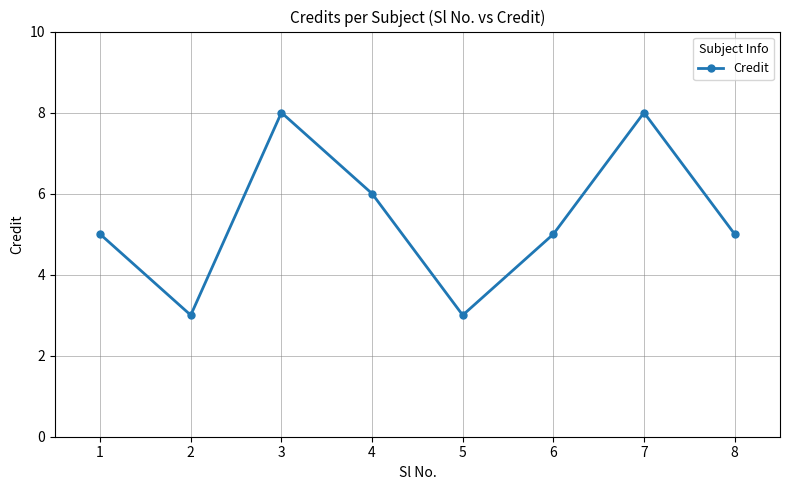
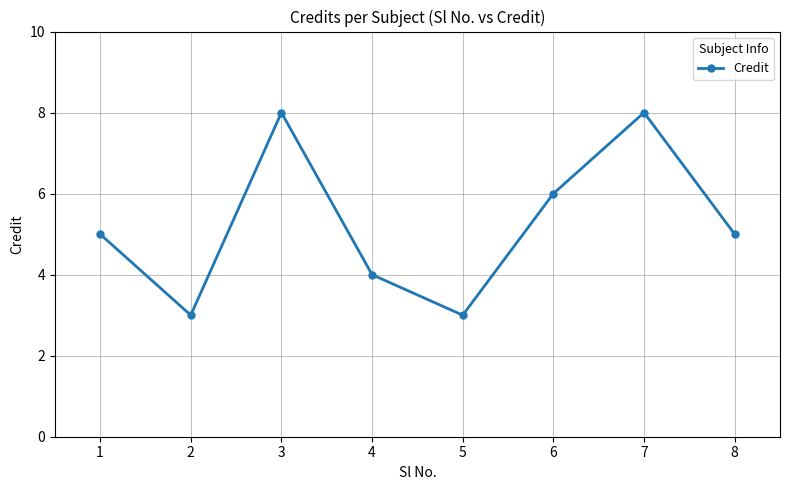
4: 6 -> 4
6: 5 -> 6
